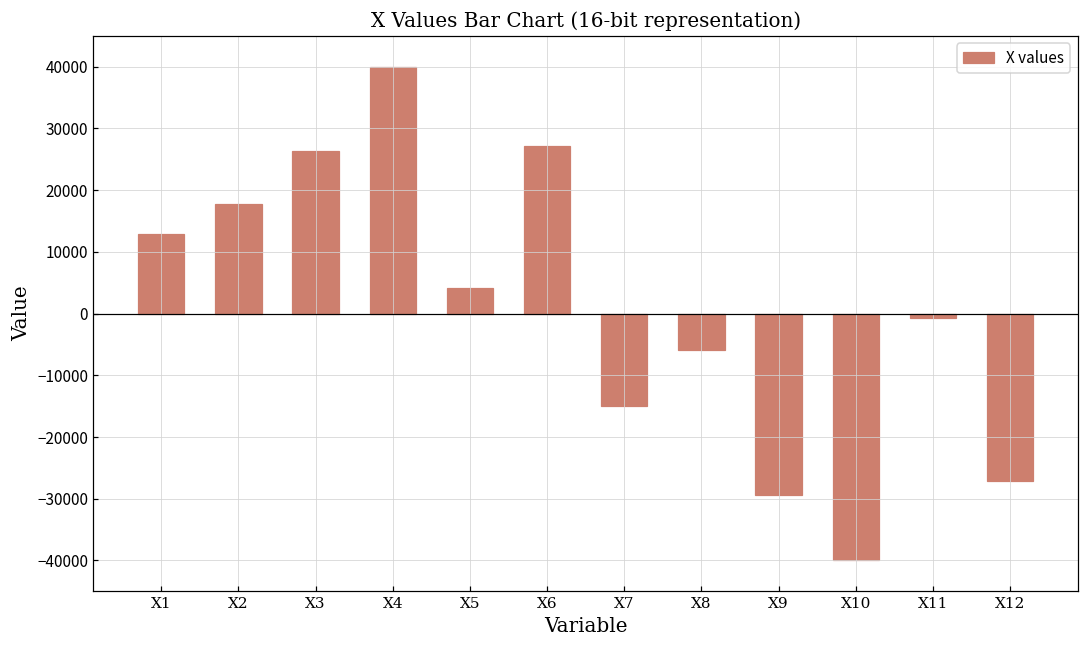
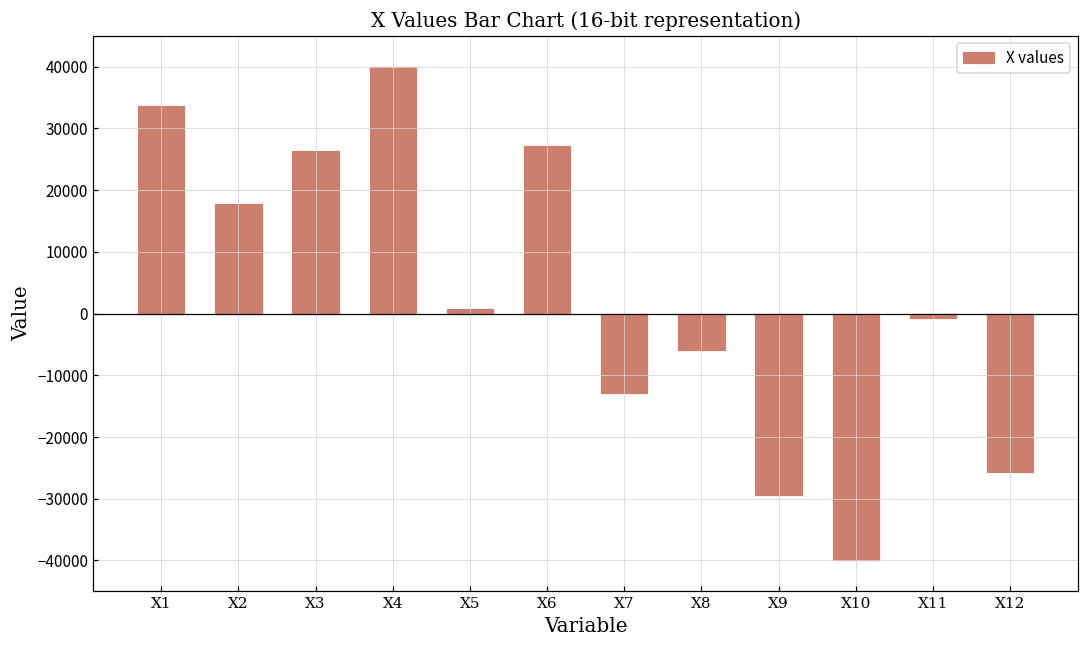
X1: 13000 -> 34000
X5: 4000 -> 1000
X7: -15000 -> -13000
X12: -27000 -> -26000
